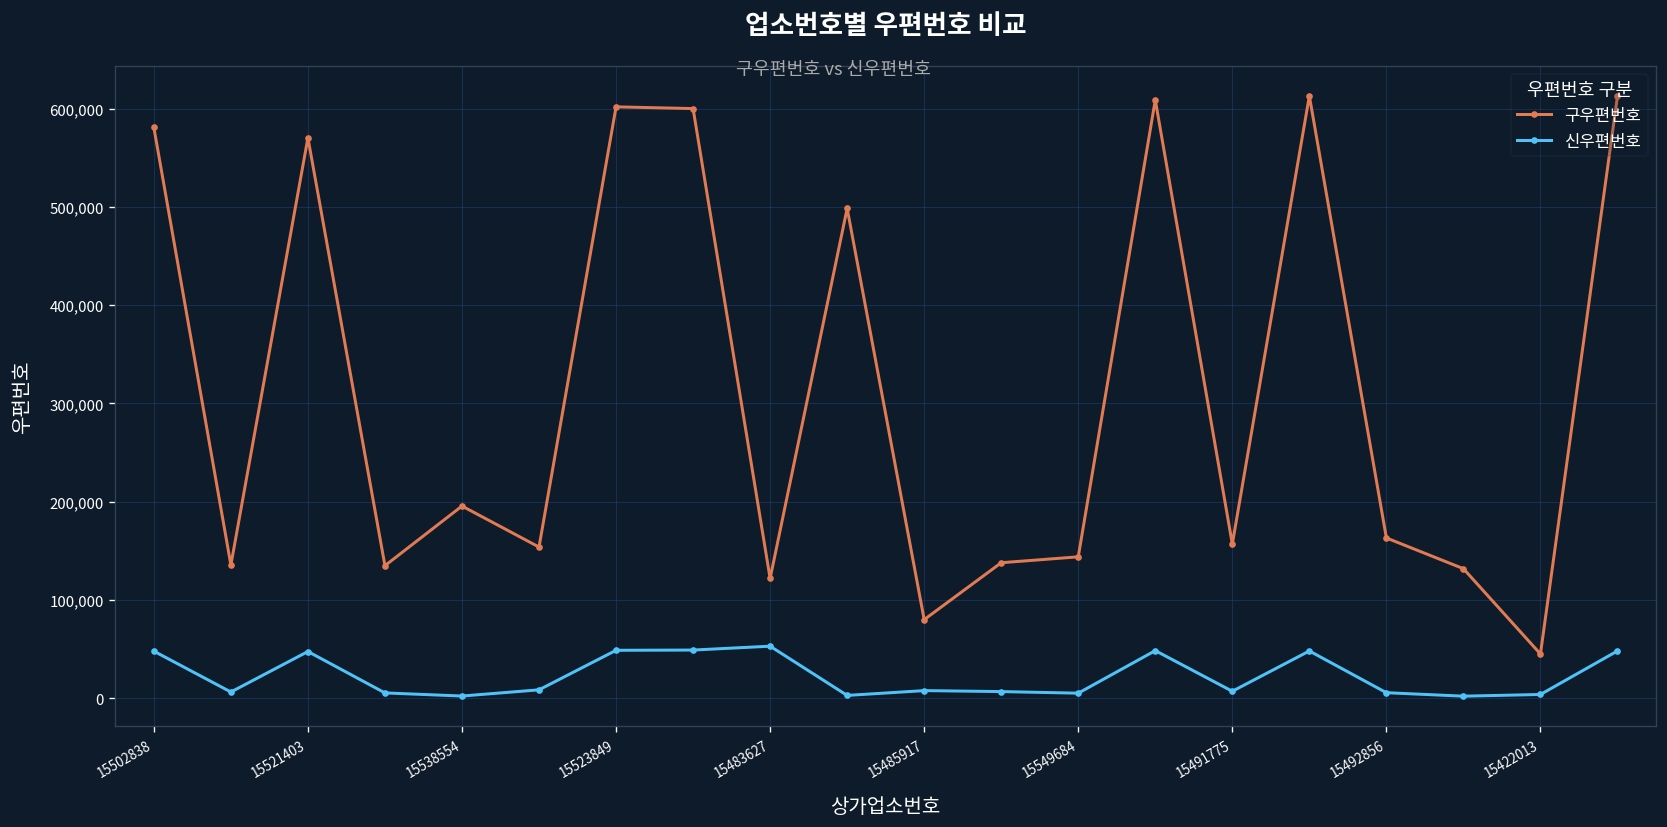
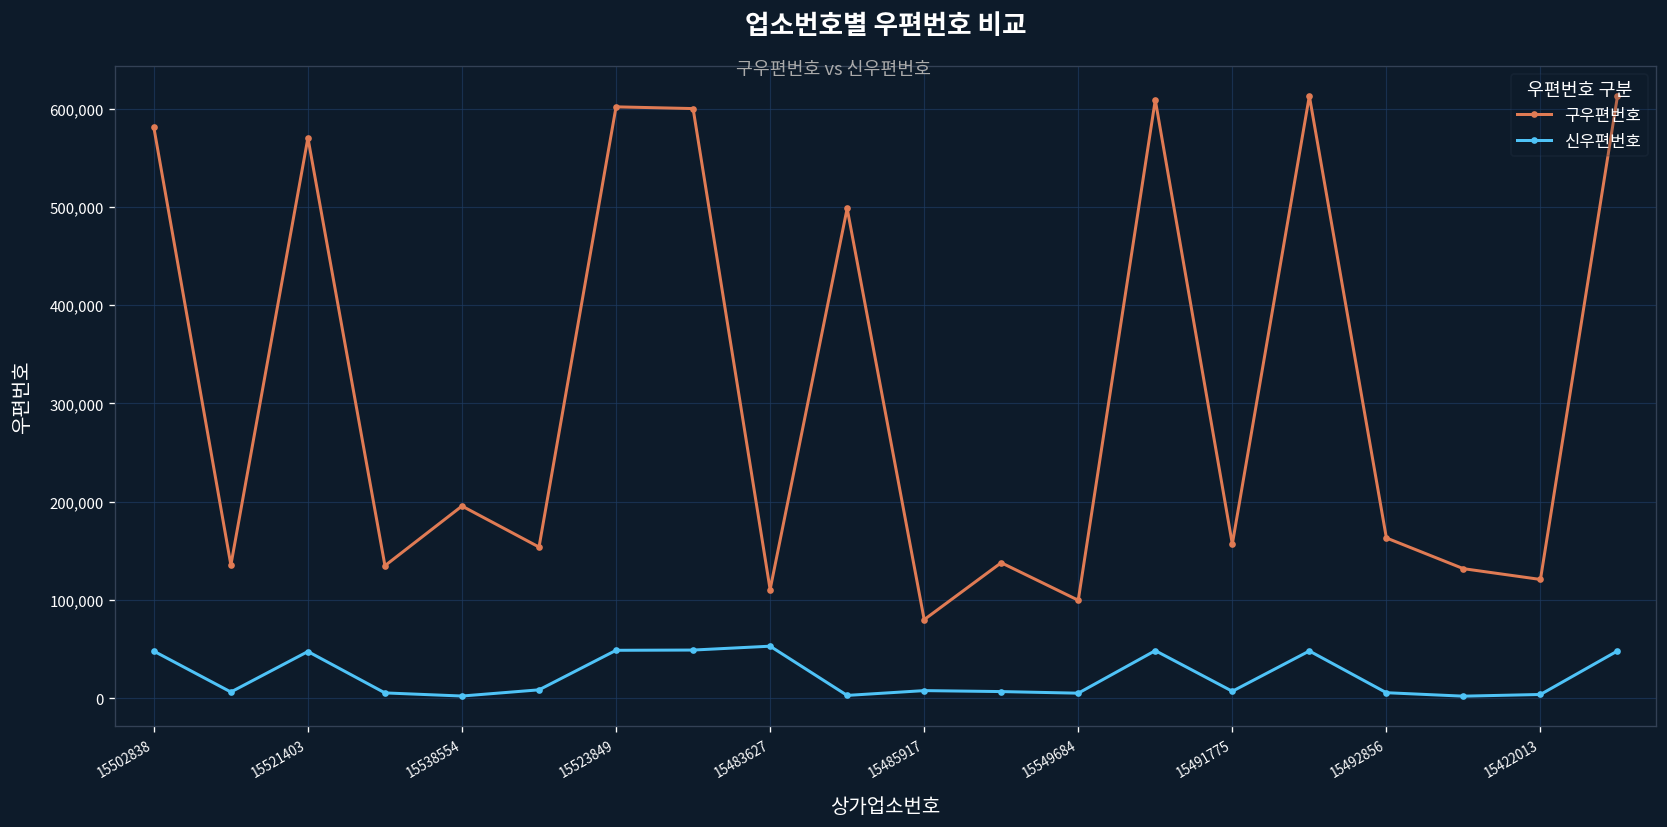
구우편번호, 15483627: 120,000 -> 110,000
구우편번호, 15549684: 140,000 -> 100,000
구우편번호, 15422013: 40,000 -> 120,000
